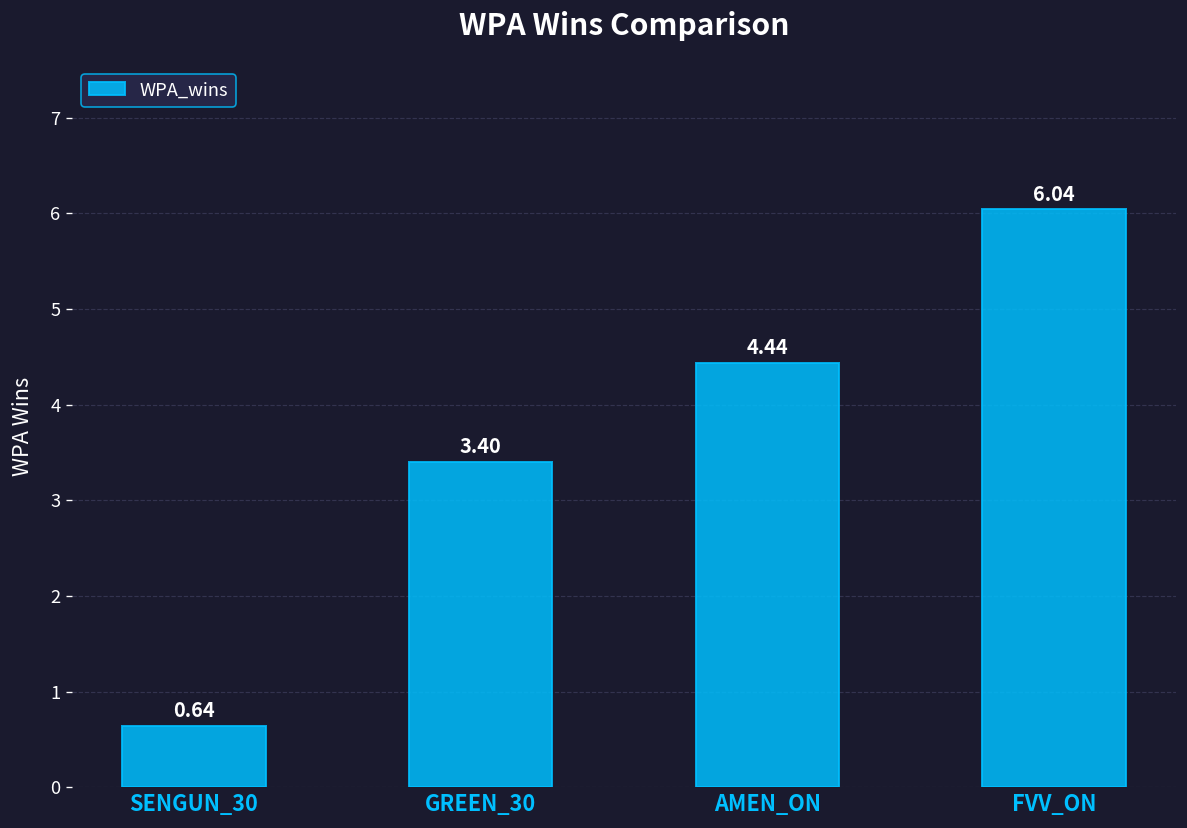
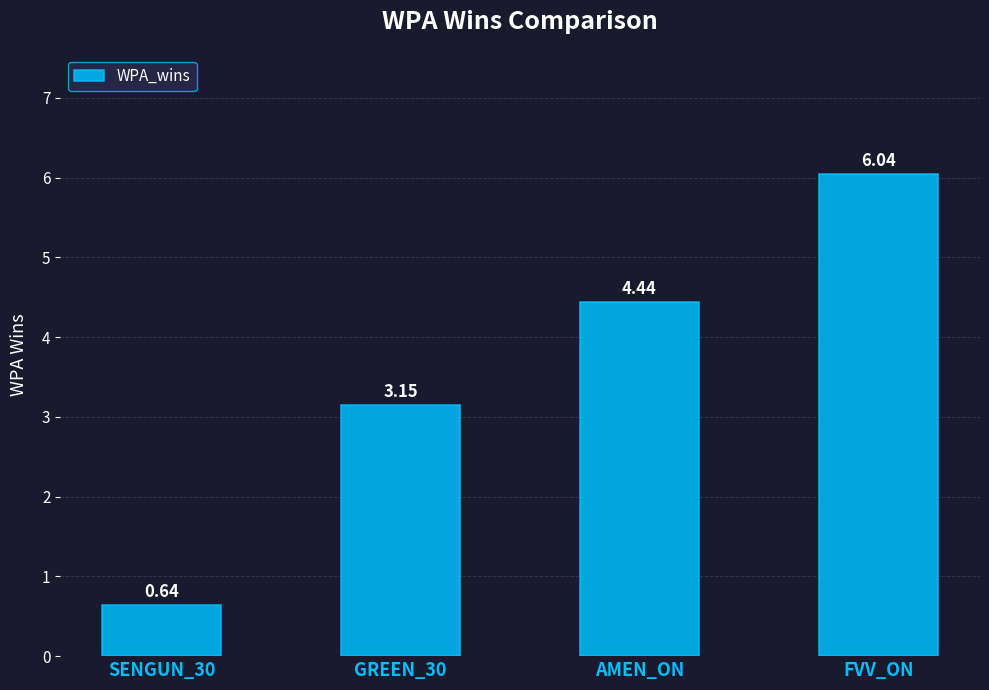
GREEN_30: 3.40 -> 3.15
